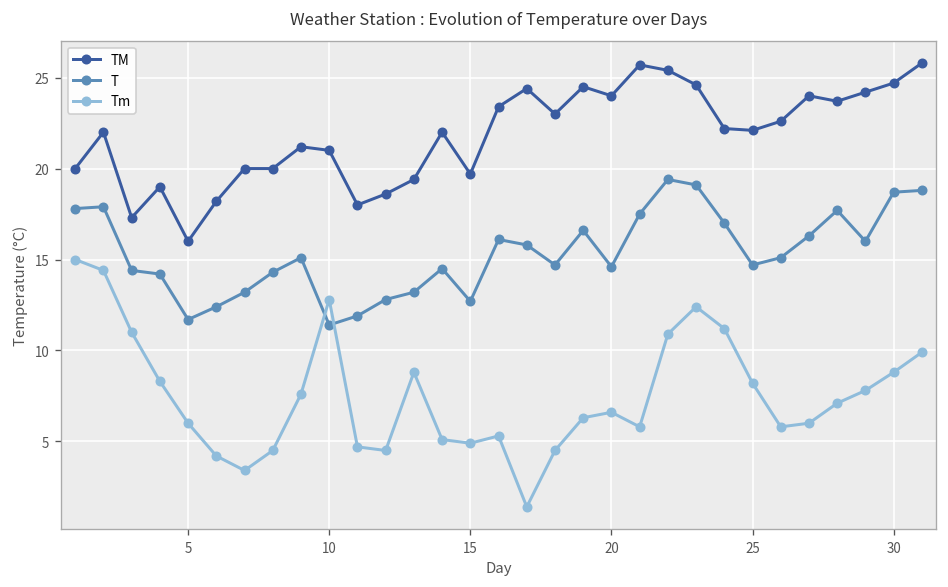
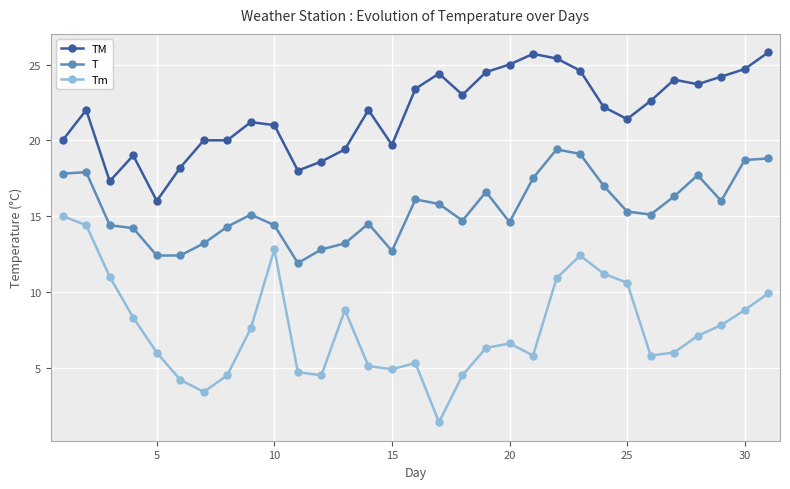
T, 5: 11.7 -> 12.4
T, 10: 11.4 -> 14.4
TM, 20: 24 -> 25
TM, 25: 22.1 -> 21.4
T, 25: 14.7 -> 15.3
Tm, 25: 8.2 -> 10.6
